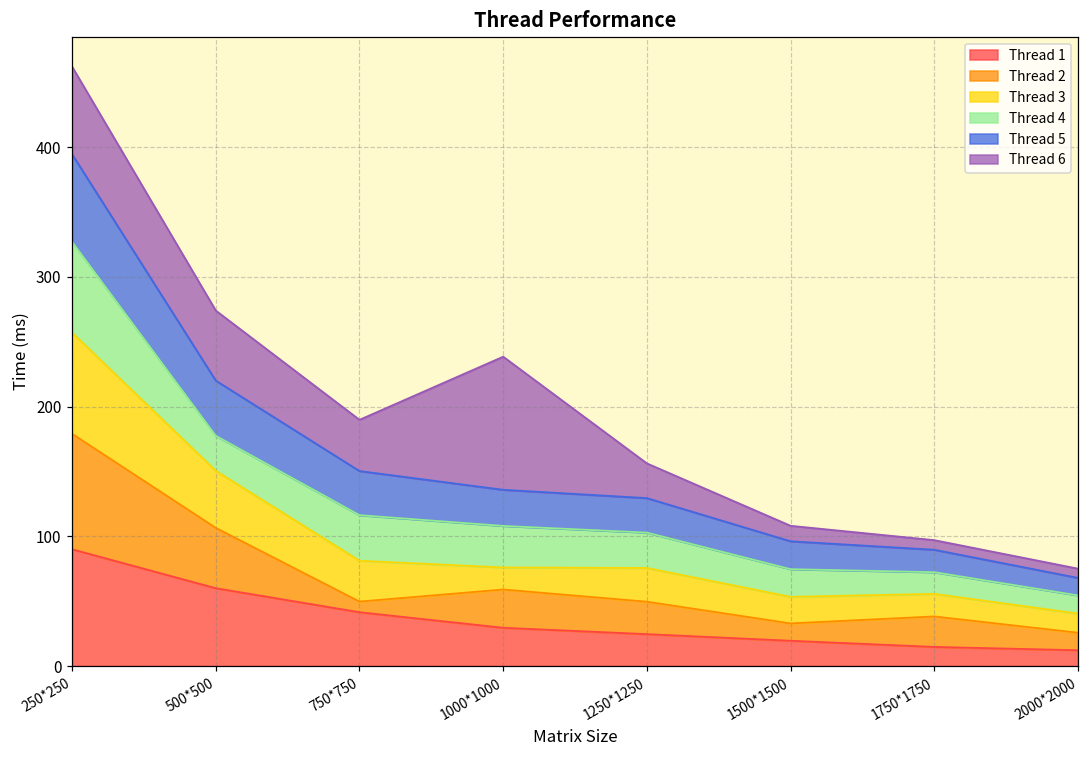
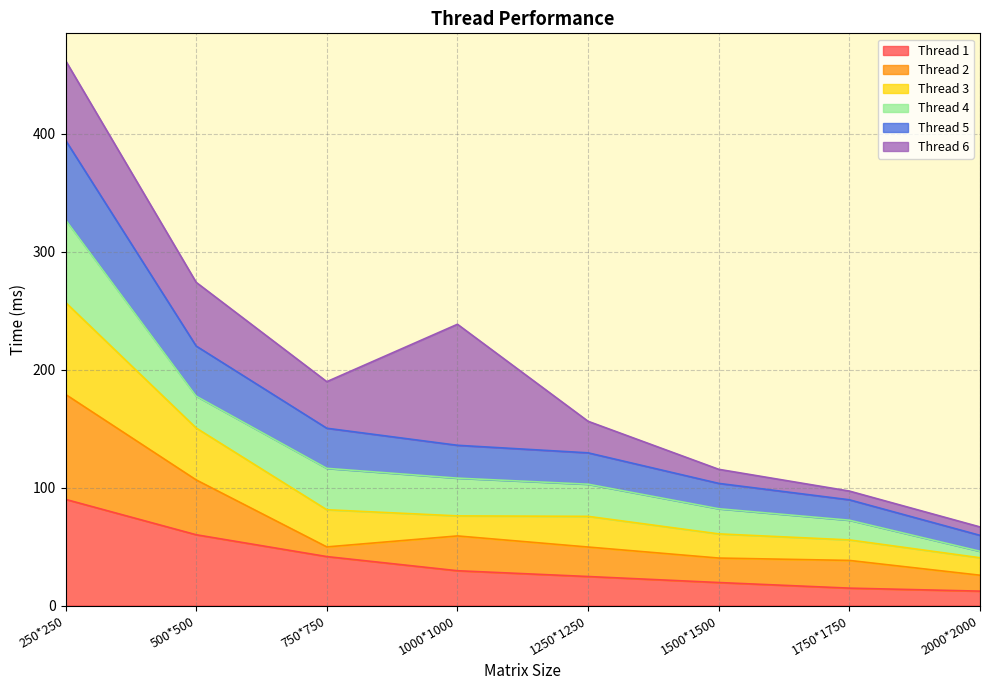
Thread 2, 1500*1500: 13 -> 21
Thread 4, 2000*2000: 14 -> 6
